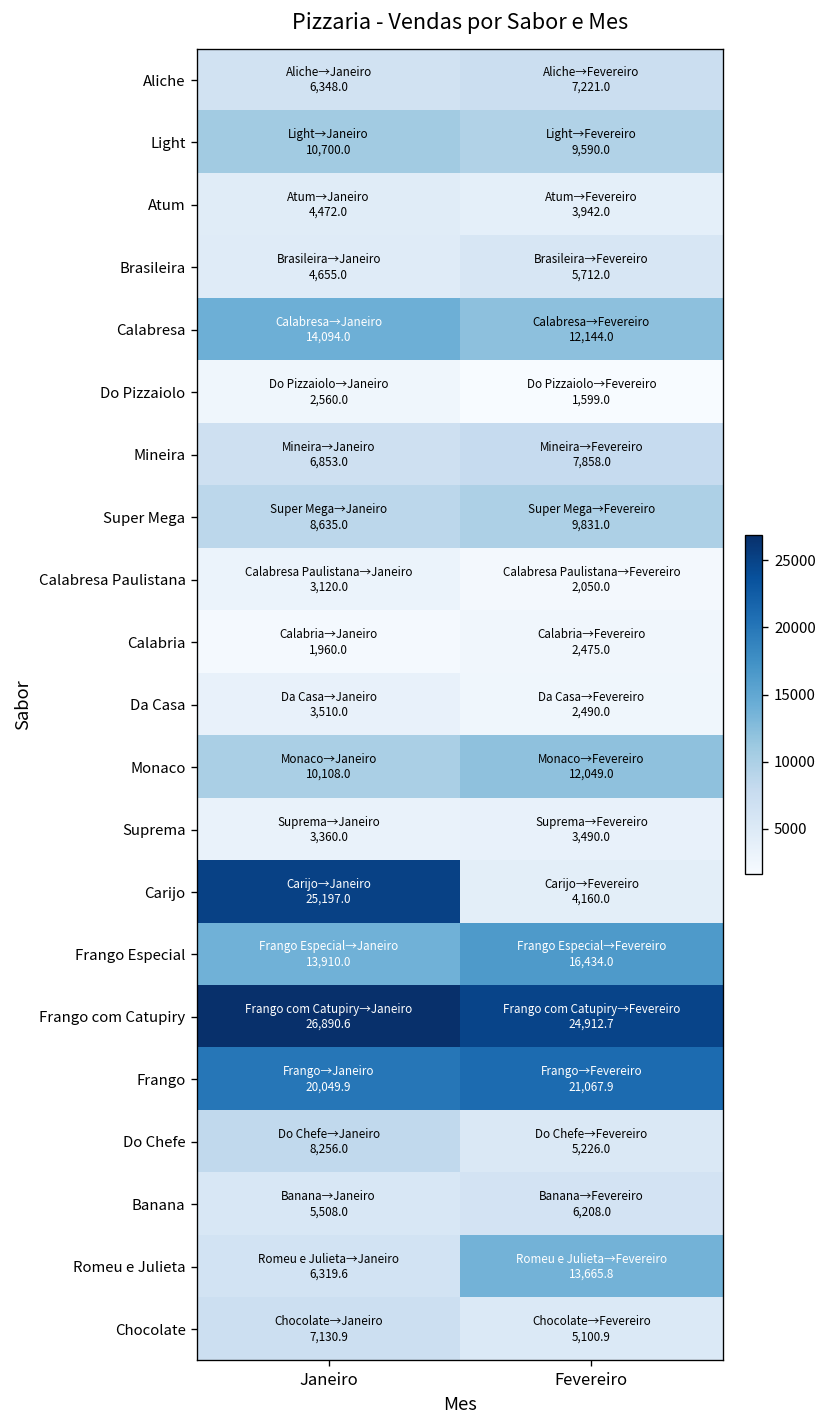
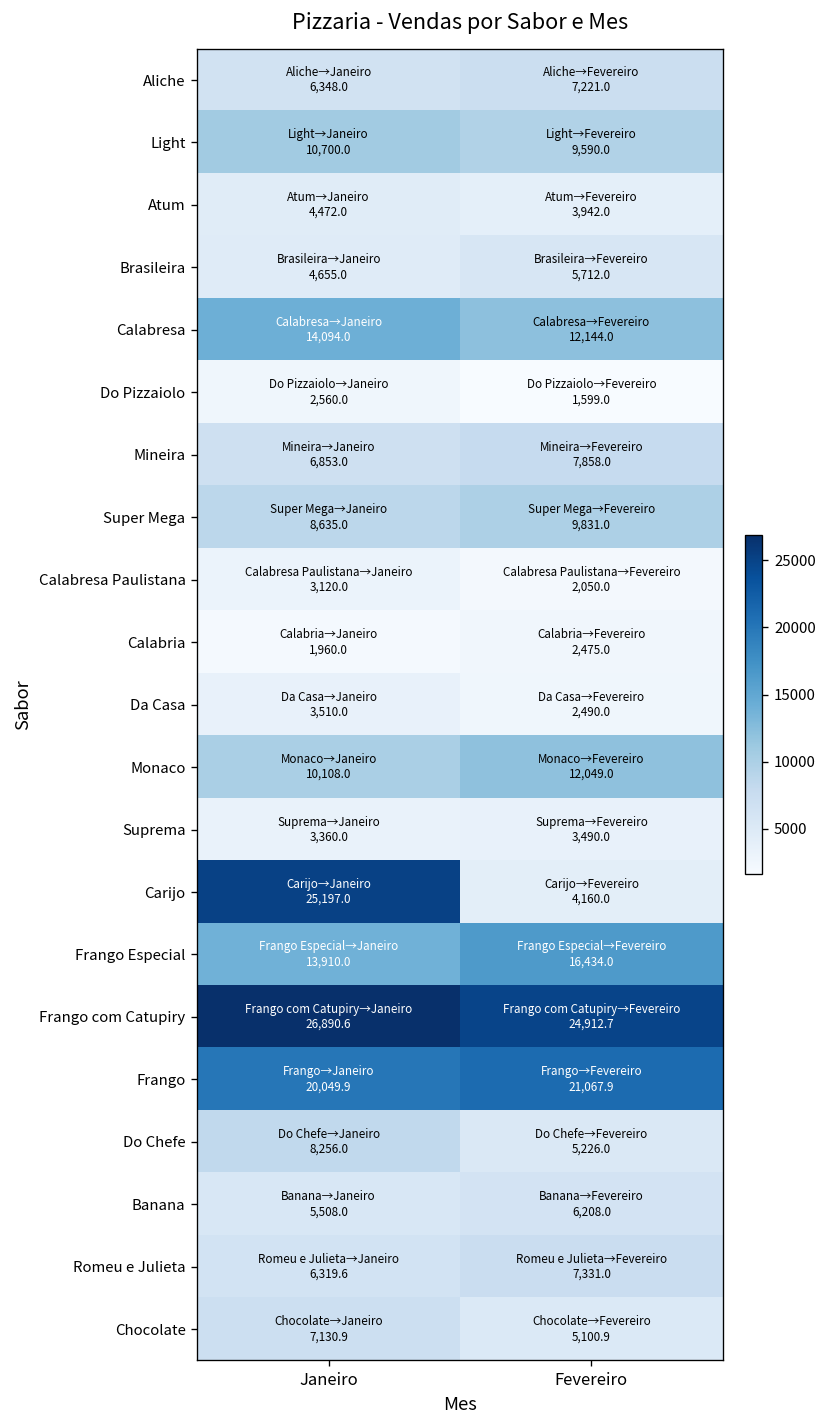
Romeu e Julieta, Fevereiro: 13,665.8 -> 7,331.0
